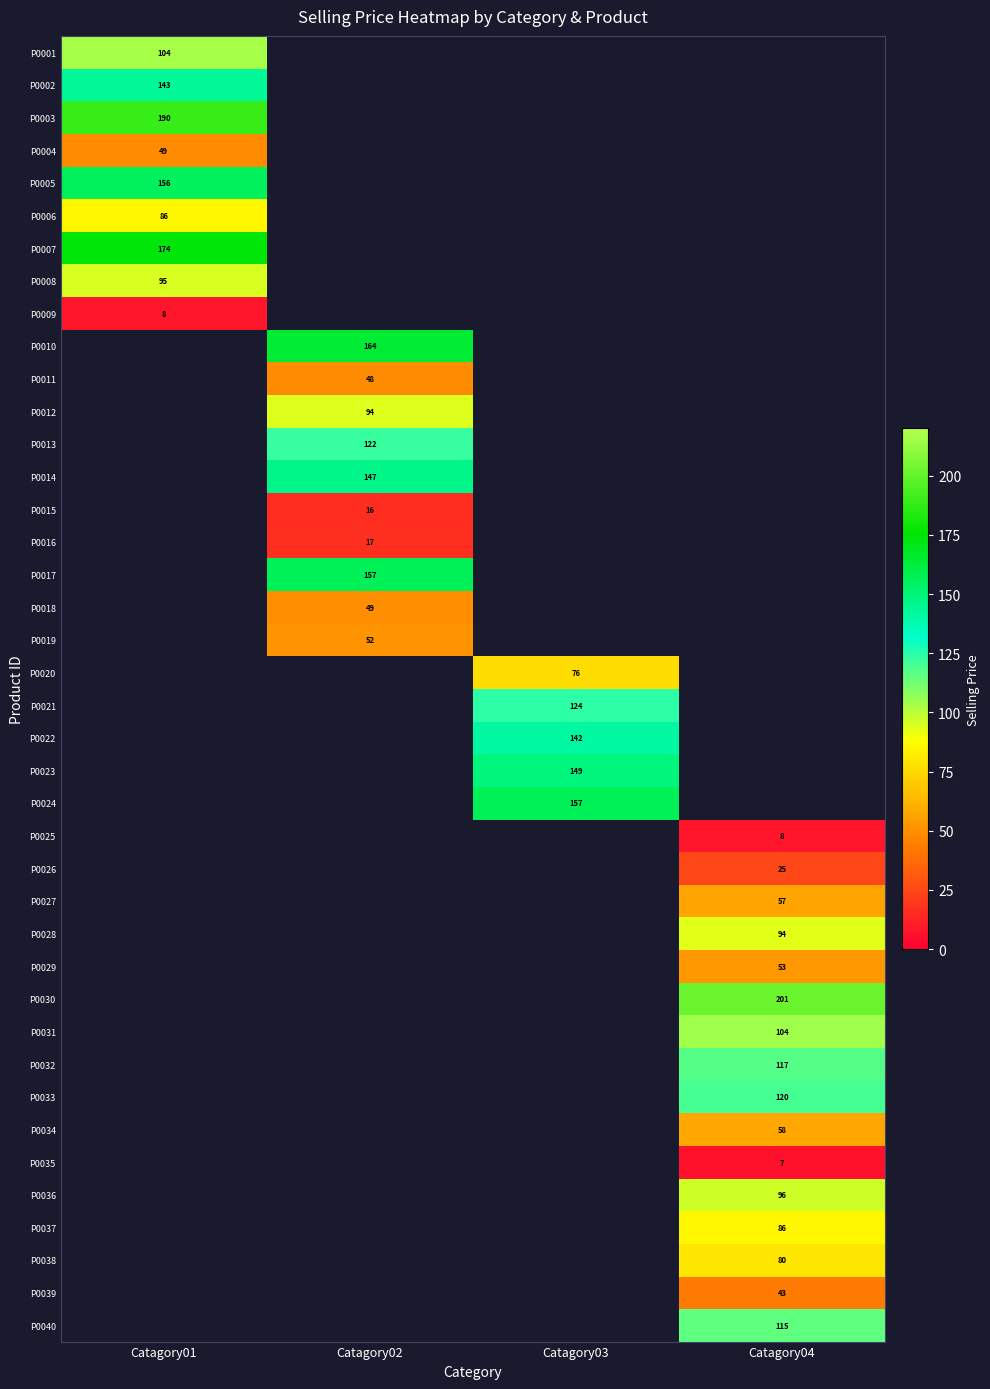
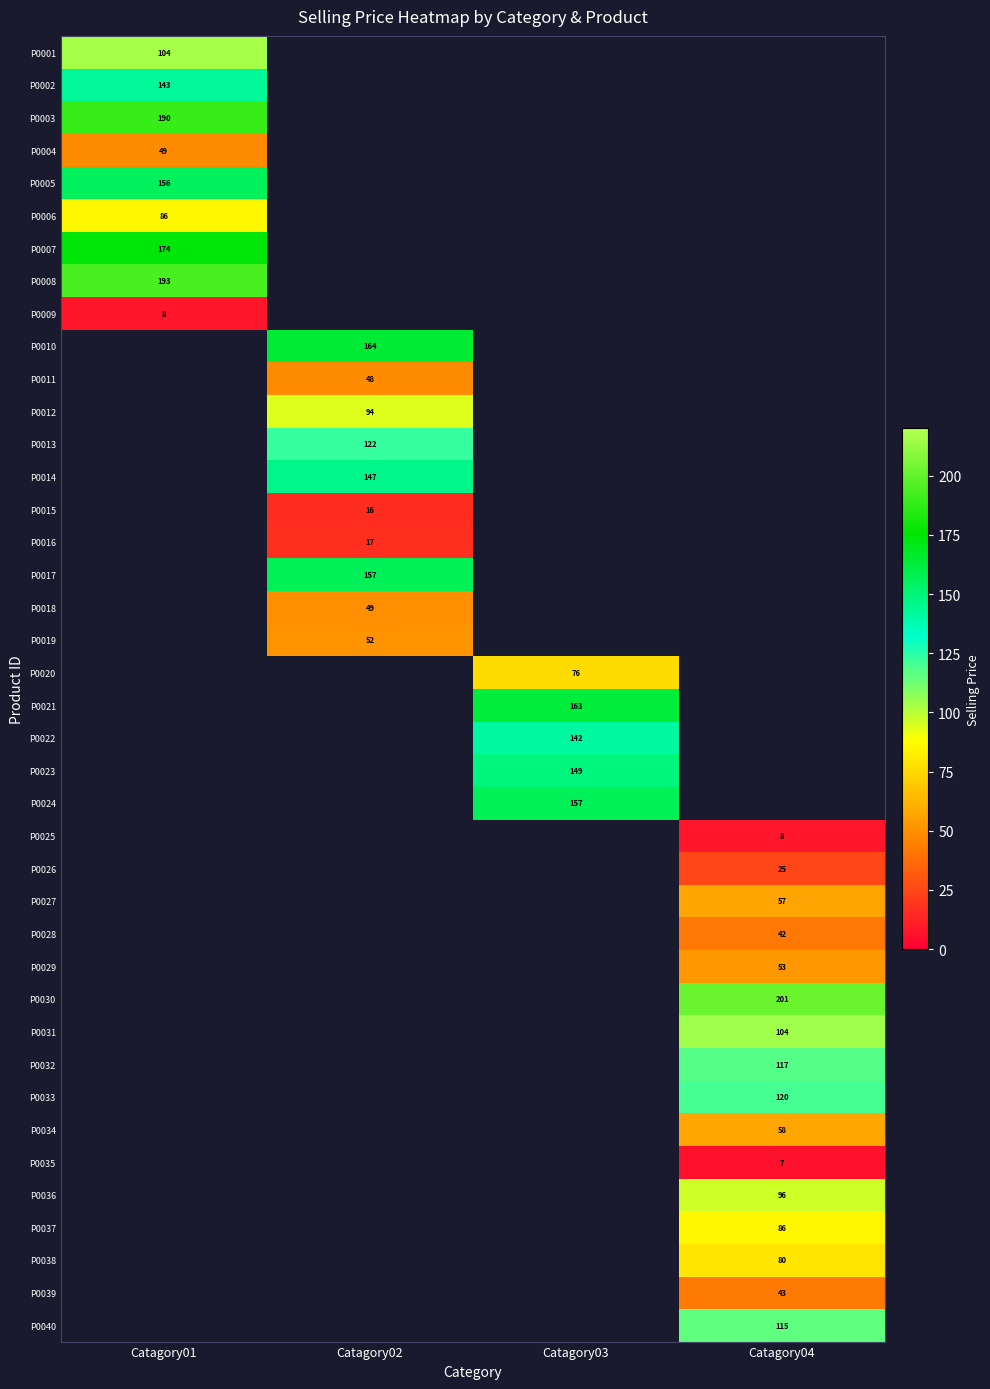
P0008, Catagory01: 95 -> 193
P0021, Catagory03: 124 -> 163
P0028, Catagory04: 94 -> 42
